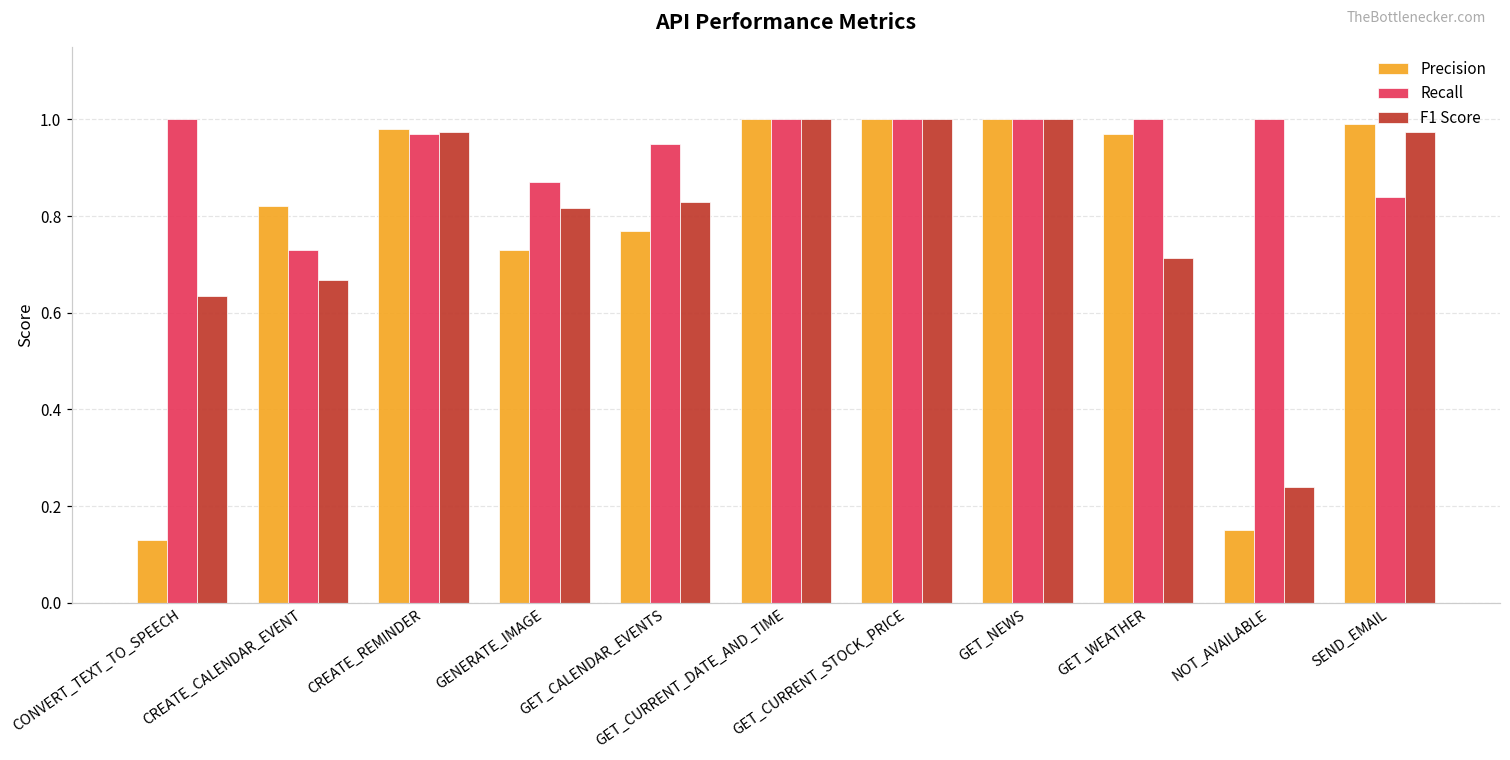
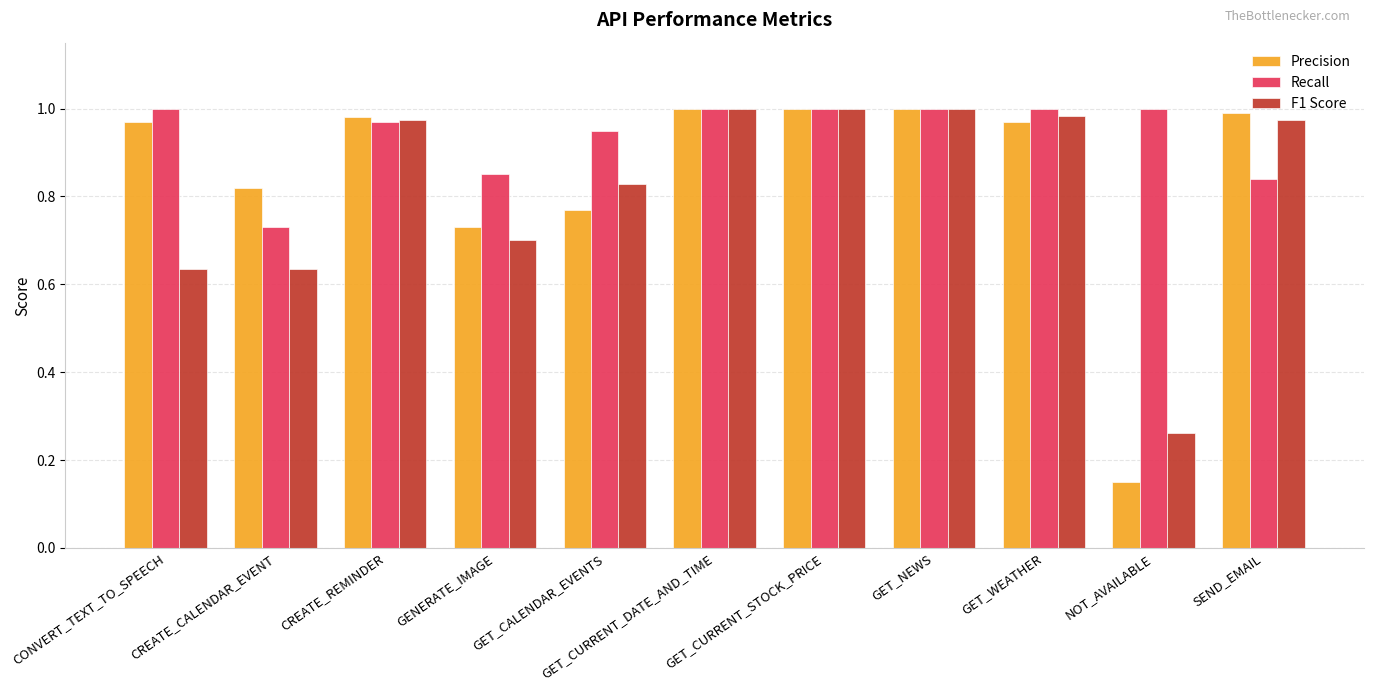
Precision, CONVERT_TEXT_TO_SPEECH: 0.13 -> 0.97
F1 Score, CREATE_CALENDAR_EVENT: 0.67 -> 0.63
Recall, GENERATE_IMAGE: 0.87 -> 0.85
F1 Score, GENERATE_IMAGE: 0.82 -> 0.70
F1 Score, GET_WEATHER: 0.71 -> 0.98
F1 Score, NOT_AVAILABLE: 0.24 -> 0.26
